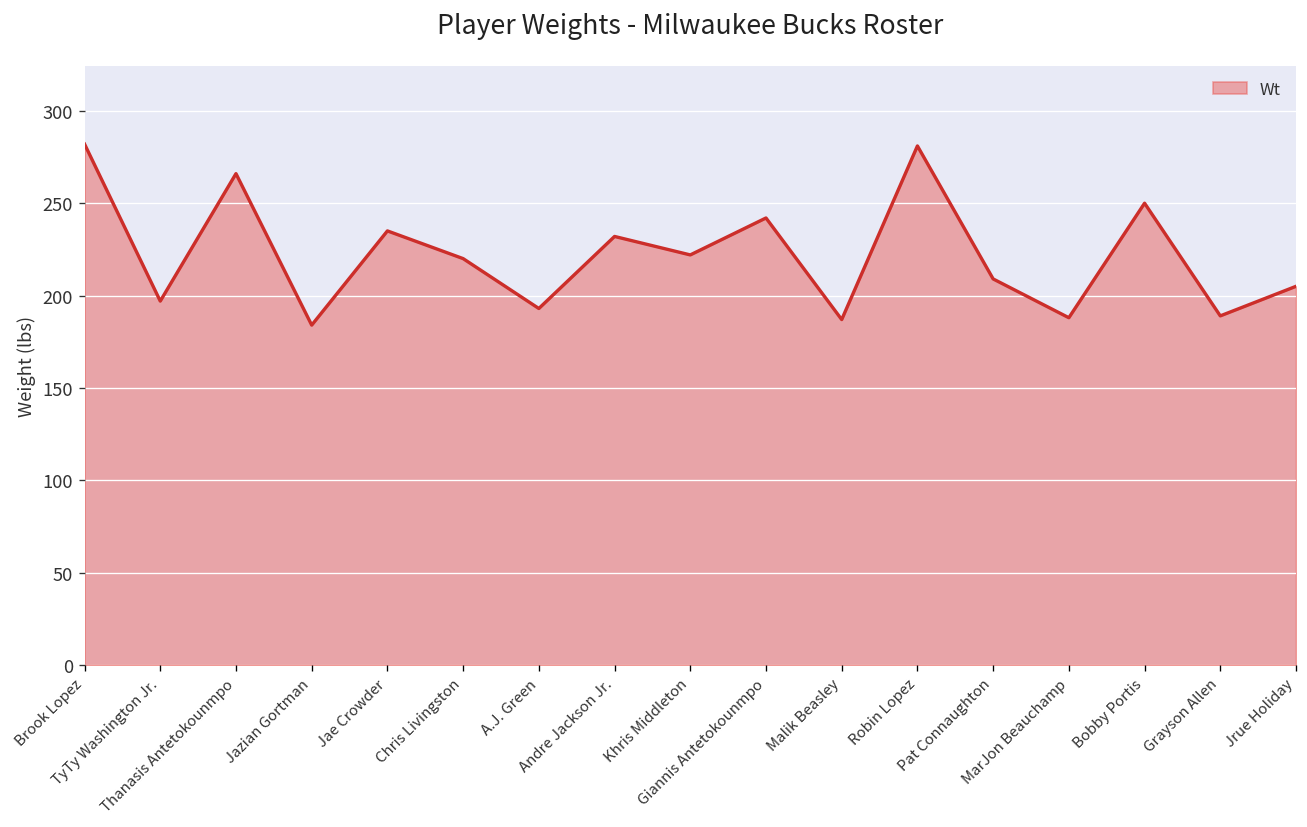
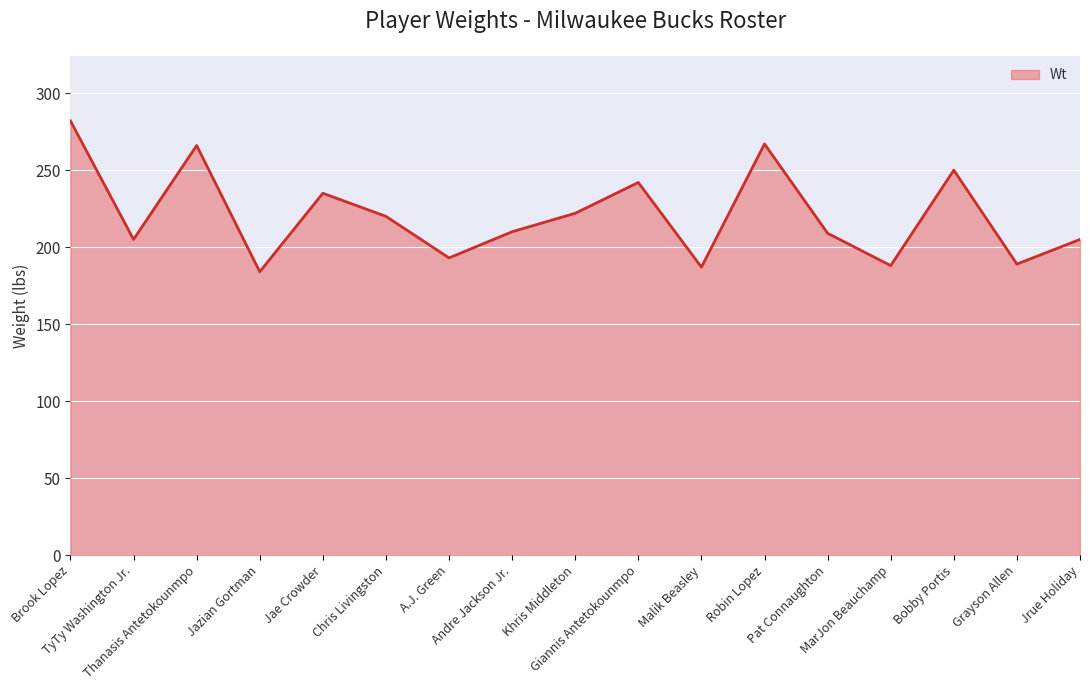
TyTy Washington Jr.: 197 -> 205
Andre Jackson Jr.: 232 -> 210
Robin Lopez: 281 -> 267
